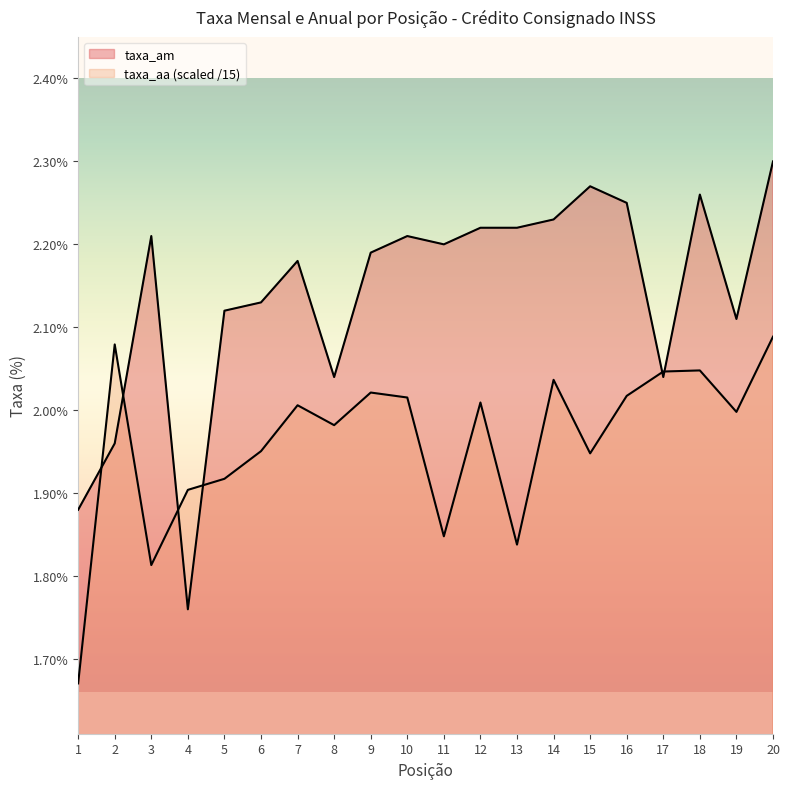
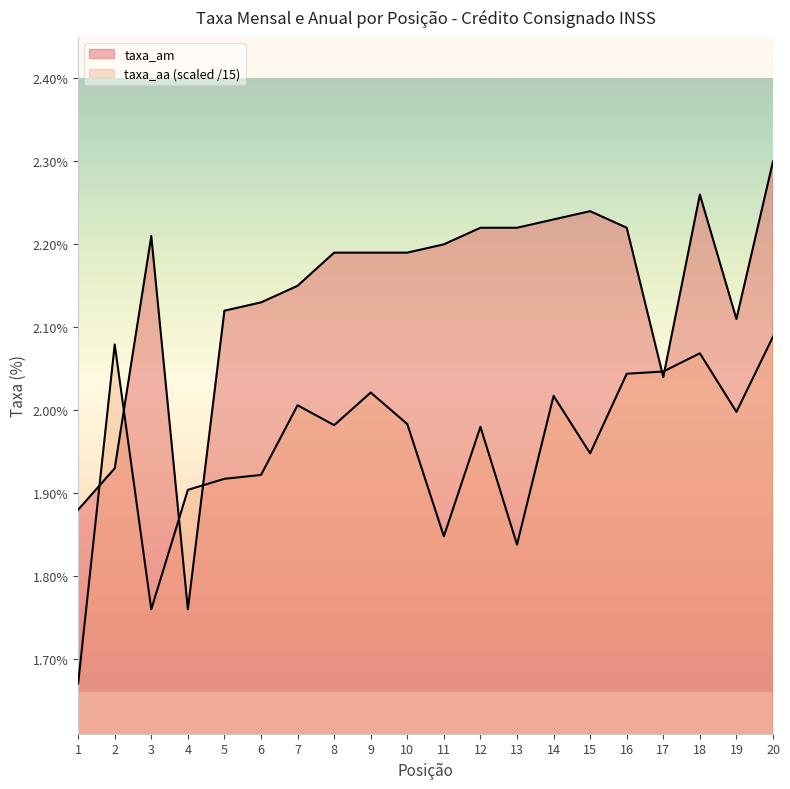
taxa_am, 2: 1.96% -> 1.93%
taxa_aa (scaled /15), 3: 1.81% -> 1.76%
taxa_aa (scaled /15), 6: 1.95% -> 1.92%
taxa_am, 7: 2.18% -> 2.15%
taxa_am, 8: 2.04% -> 2.19%
taxa_am, 10: 2.21% -> 2.19%
taxa_aa (scaled /15), 10: 2.02% -> 1.98%
taxa_aa (scaled /15), 12: 2.01% -> 1.98%
taxa_aa (scaled /15), 14: 2.04% -> 2.02%
taxa_am, 15: 2.27% -> 2.24%
taxa_am, 16: 2.25% -> 2.22%
taxa_aa (scaled /15), 16: 2.02% -> 2.04%
taxa_aa (scaled /15), 18: 2.05% -> 2.07%
